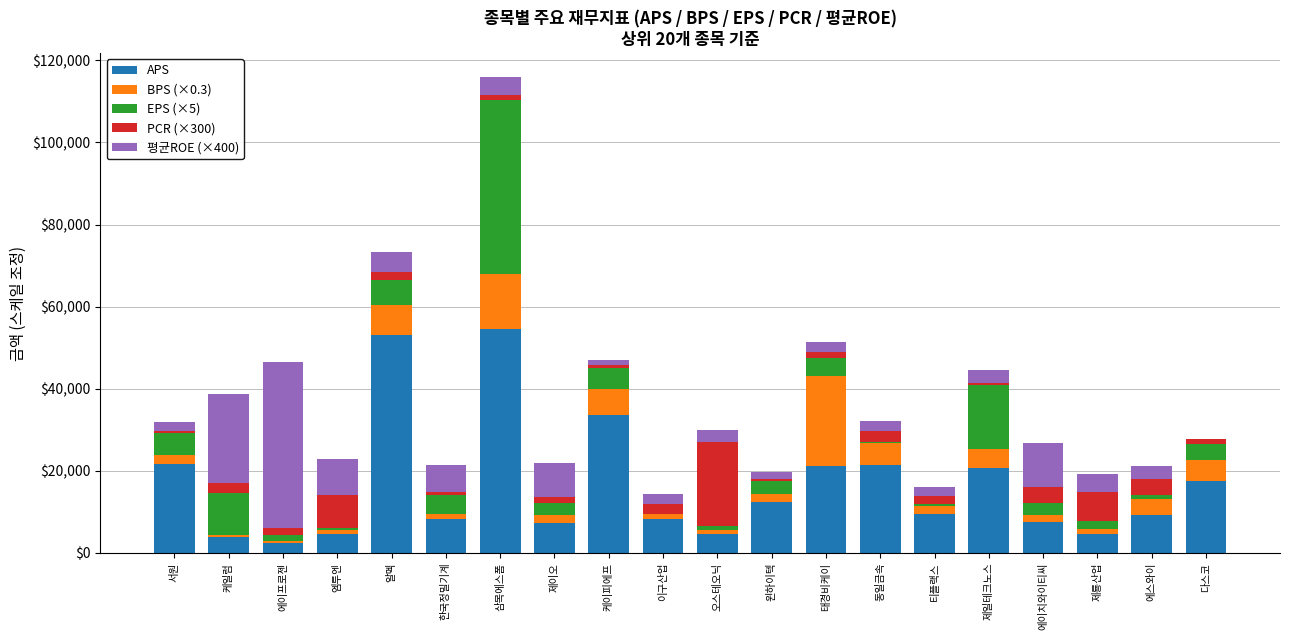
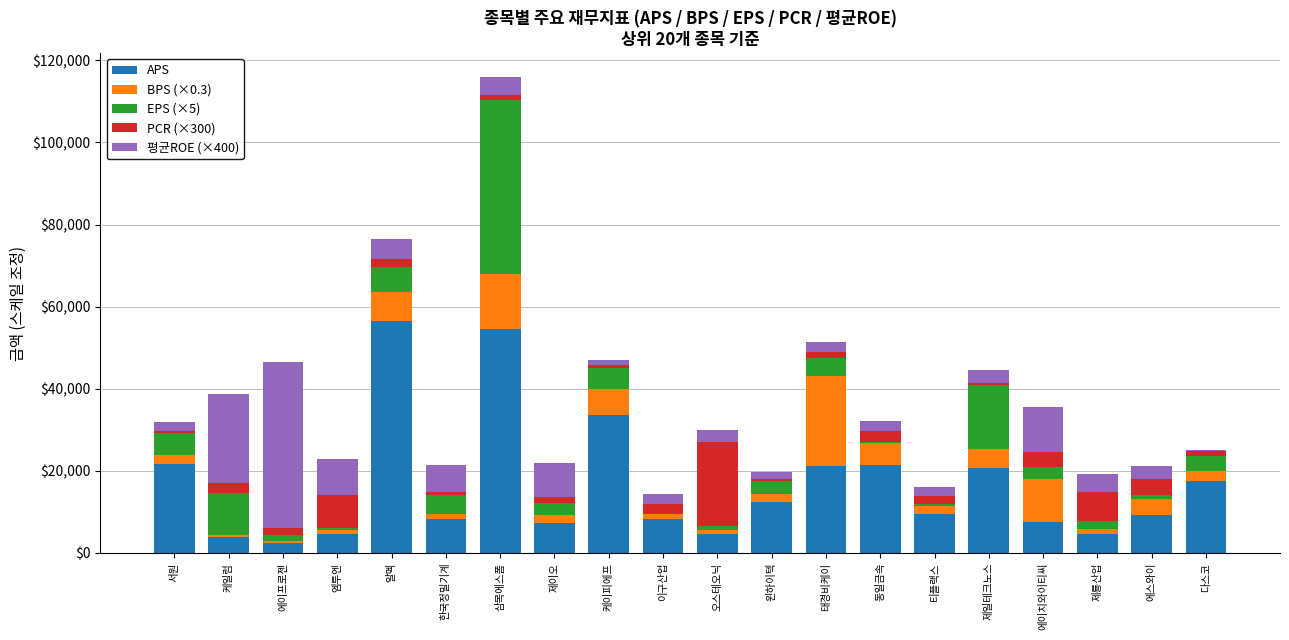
APS, 알멕: $53,000 -> $57,000
BPS (×0.3), 에이치와이티씨: $2,000 -> $11,000
BPS (×0.3), 다스코: $5,000 -> $2,000
